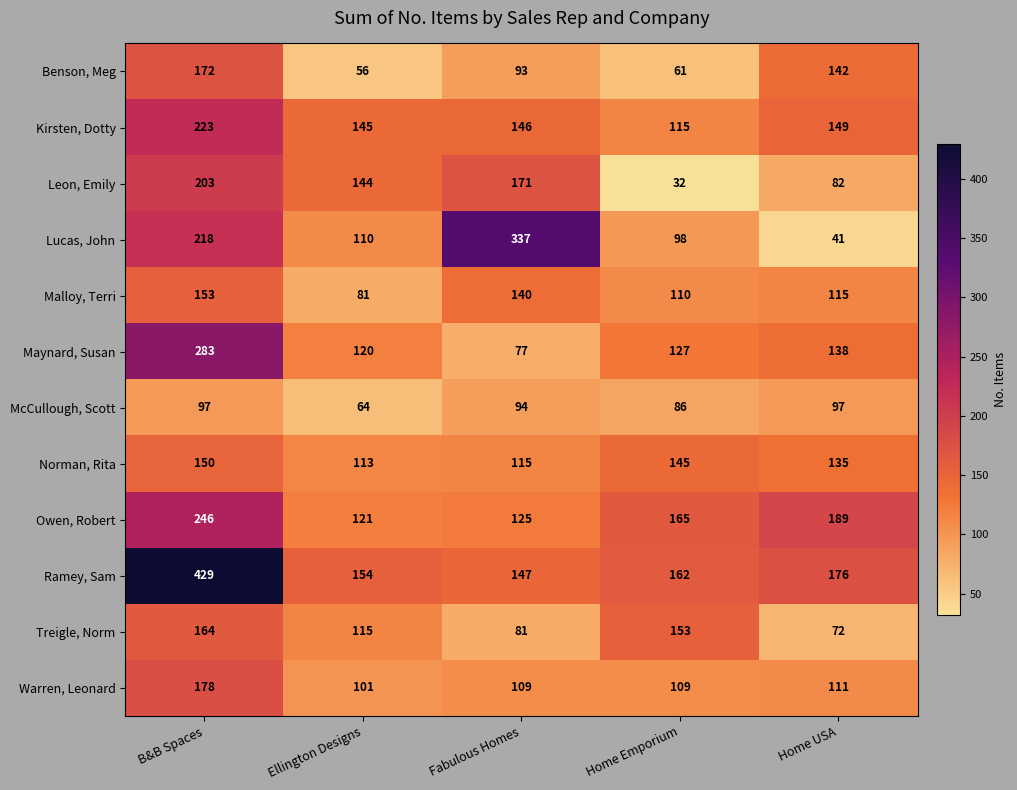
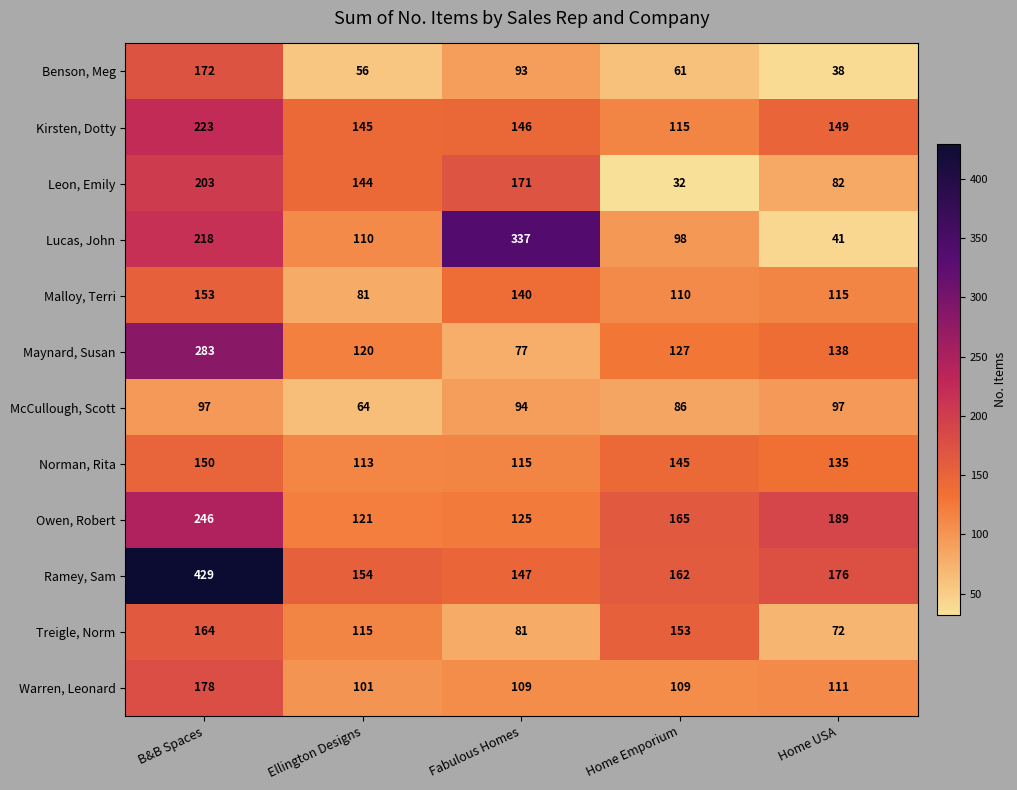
Benson, Meg, Home USA: 142 -> 38
